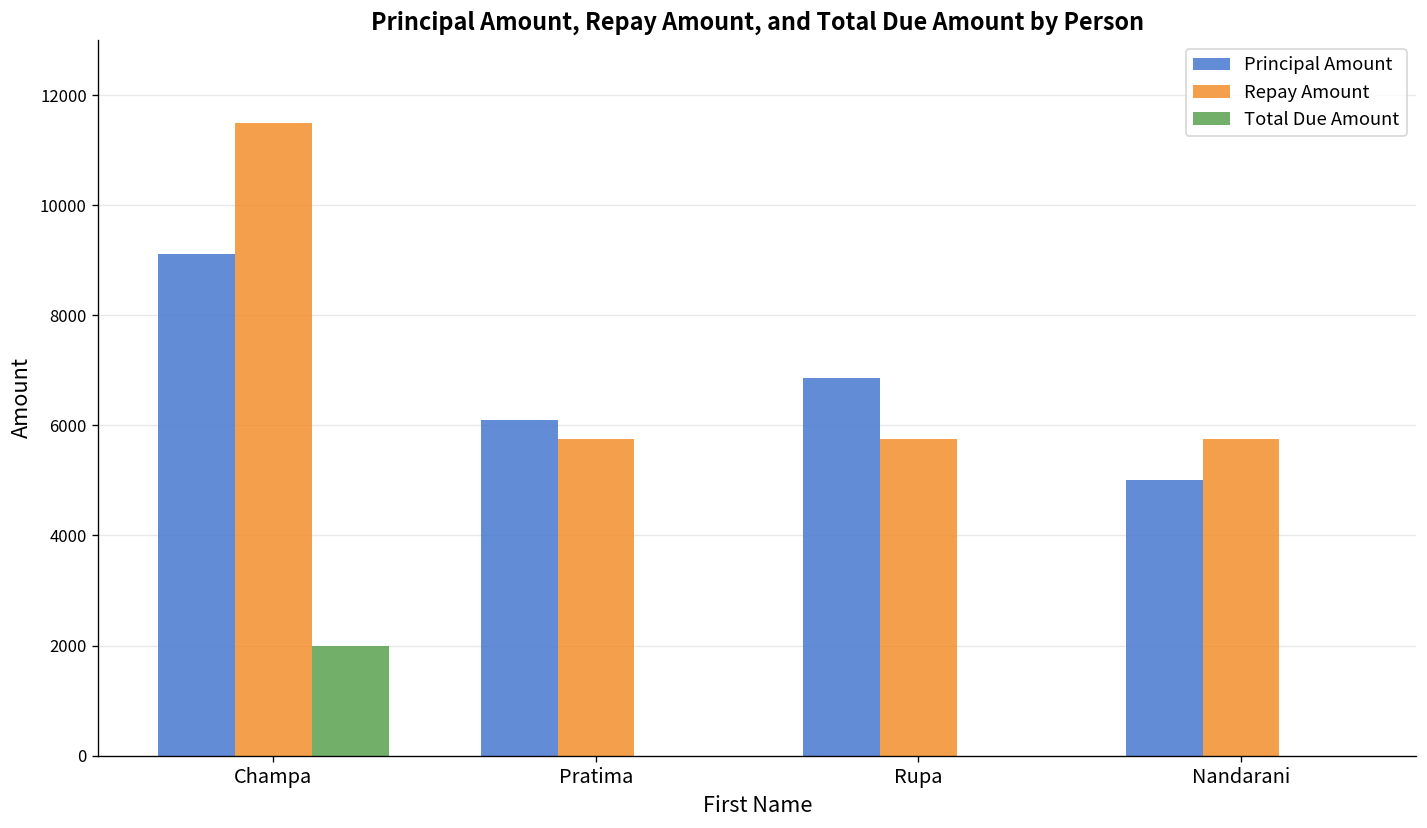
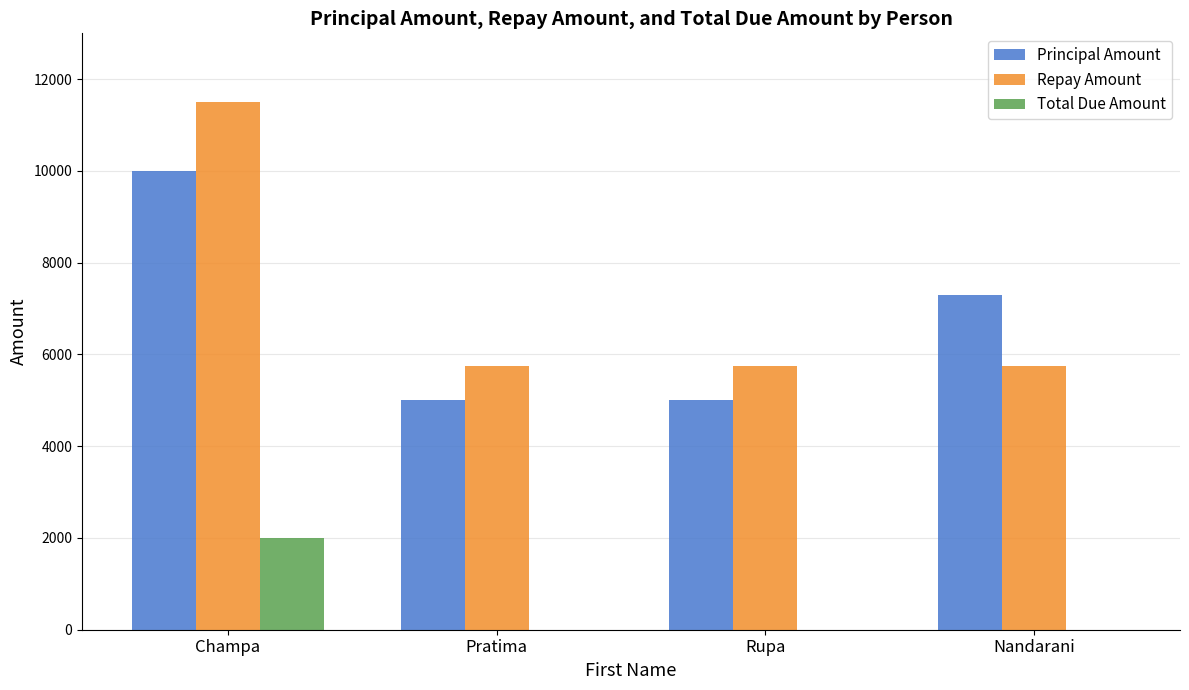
Principal Amount, Champa: 9100 -> 10000
Principal Amount, Pratima: 6100 -> 5000
Principal Amount, Rupa: 6900 -> 5000
Principal Amount, Nandarani: 5000 -> 7300
